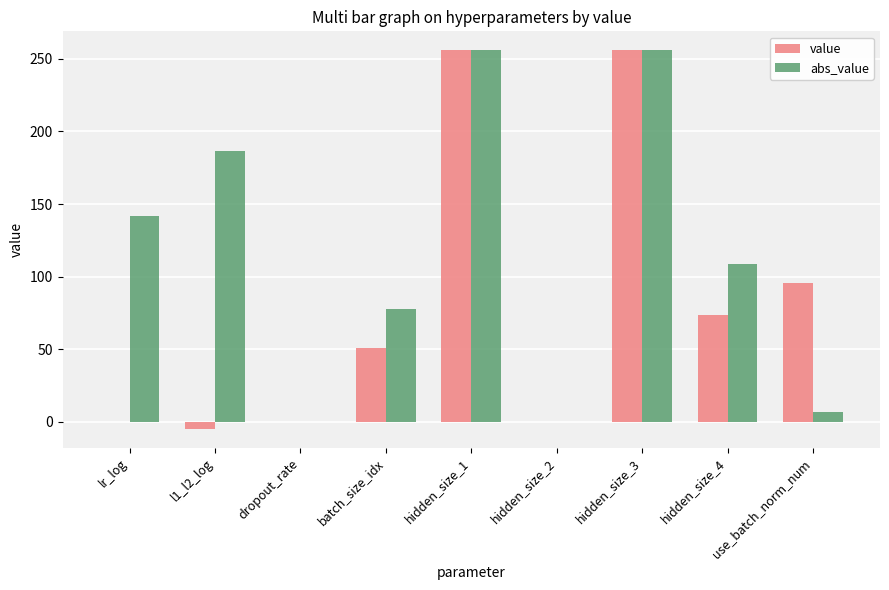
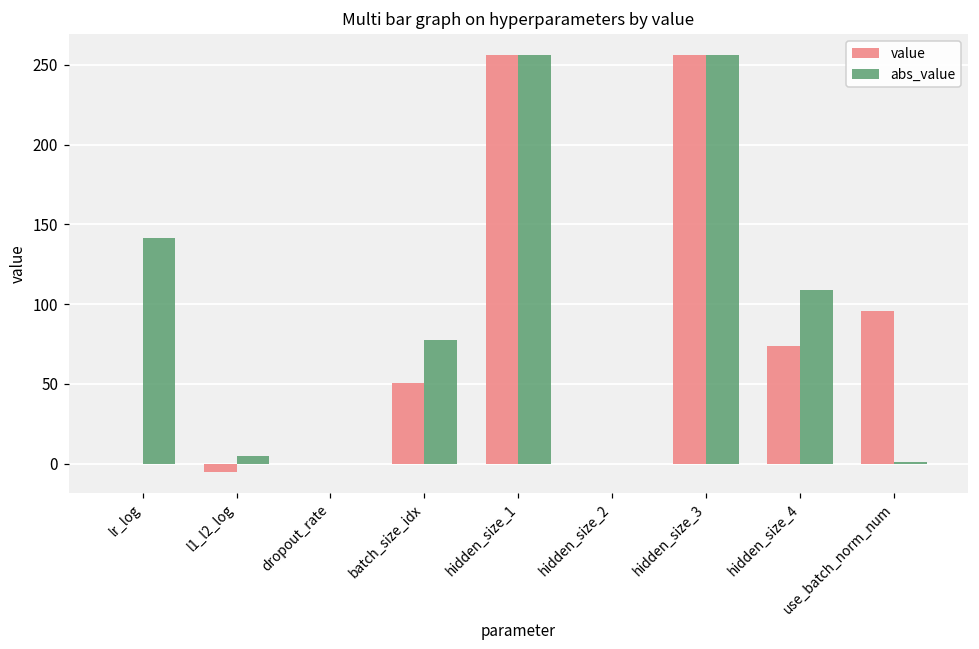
abs_value, l1_l2_log: 186 -> 5
abs_value, use_batch_norm_num: 7 -> 1
